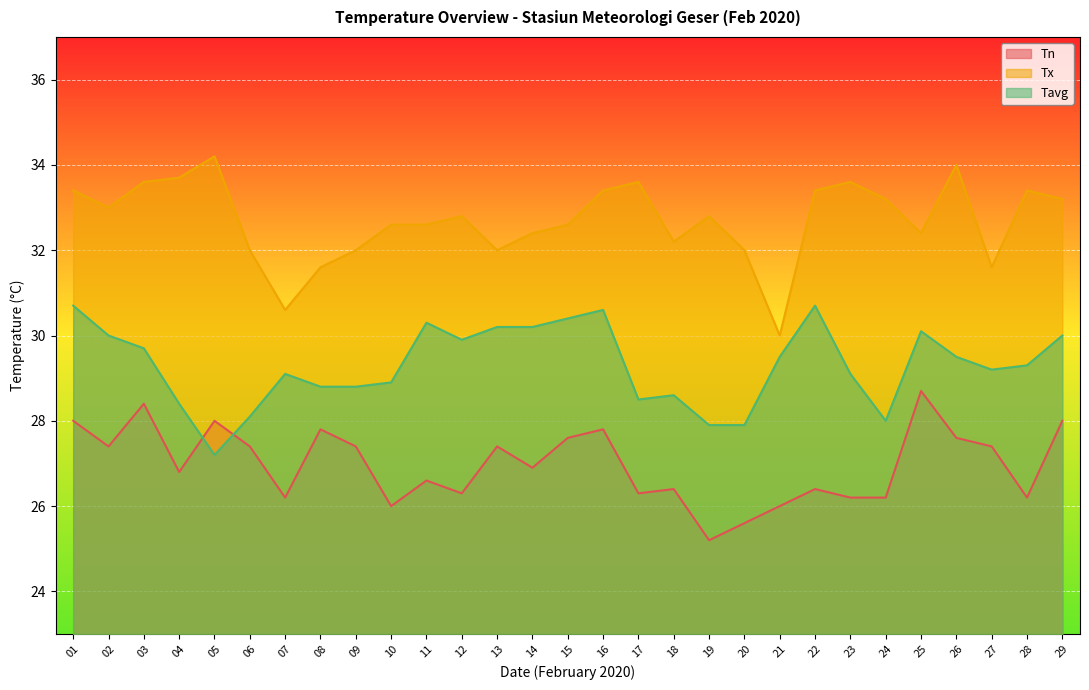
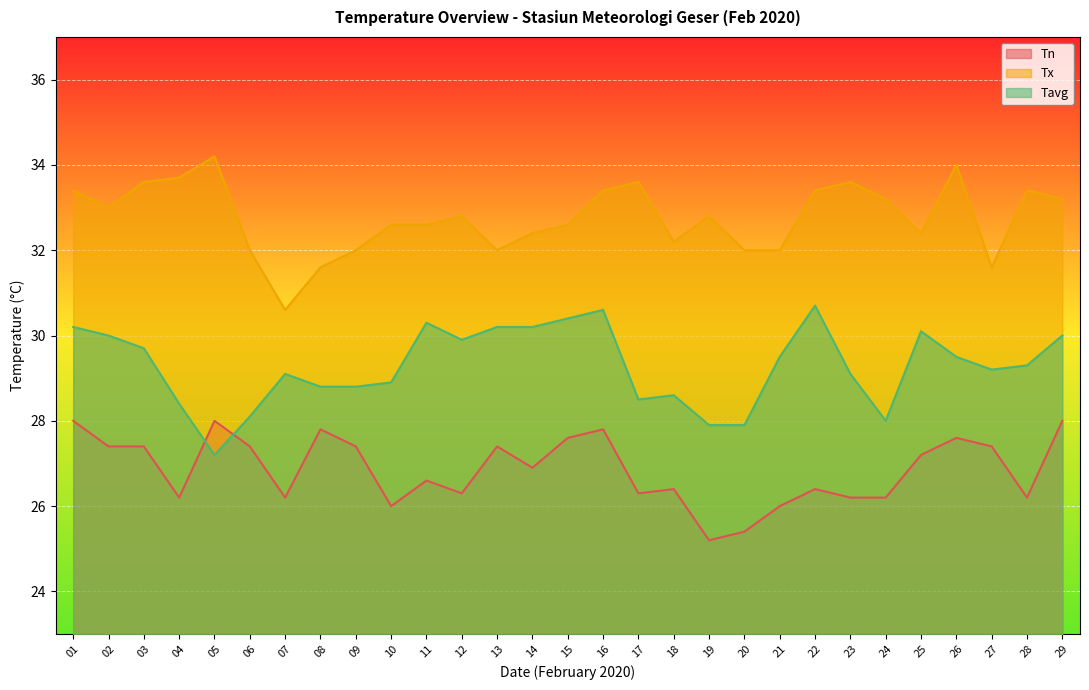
Tavg, 01: 30.7 -> 30.2
Tn, 03: 28.4 -> 27.4
Tn, 04: 26.8 -> 26.2
Tn, 20: 25.6 -> 25.4
Tx, 21: 30 -> 32
Tn, 25: 28.7 -> 27.2
